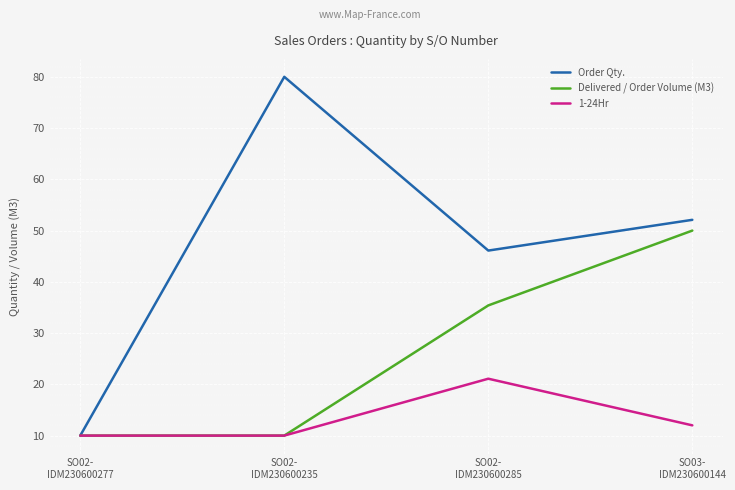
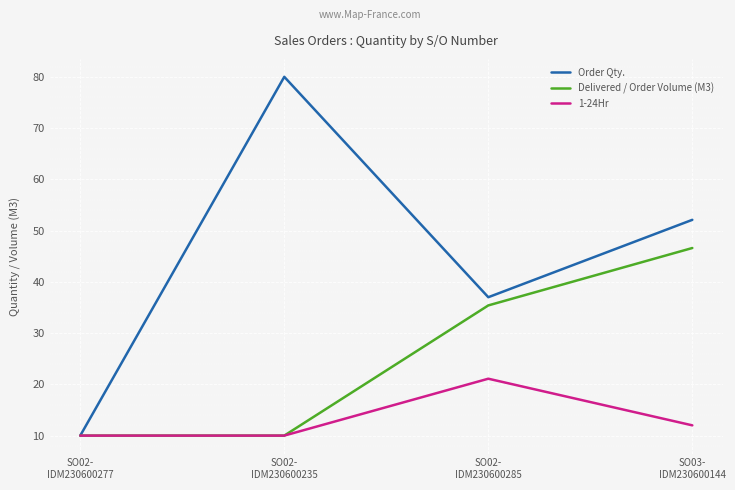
Order Qty., SO02- IDM230600285: 46 -> 37
Delivered / Order Volume (M3), SO03- IDM230600144: 50 -> 47
